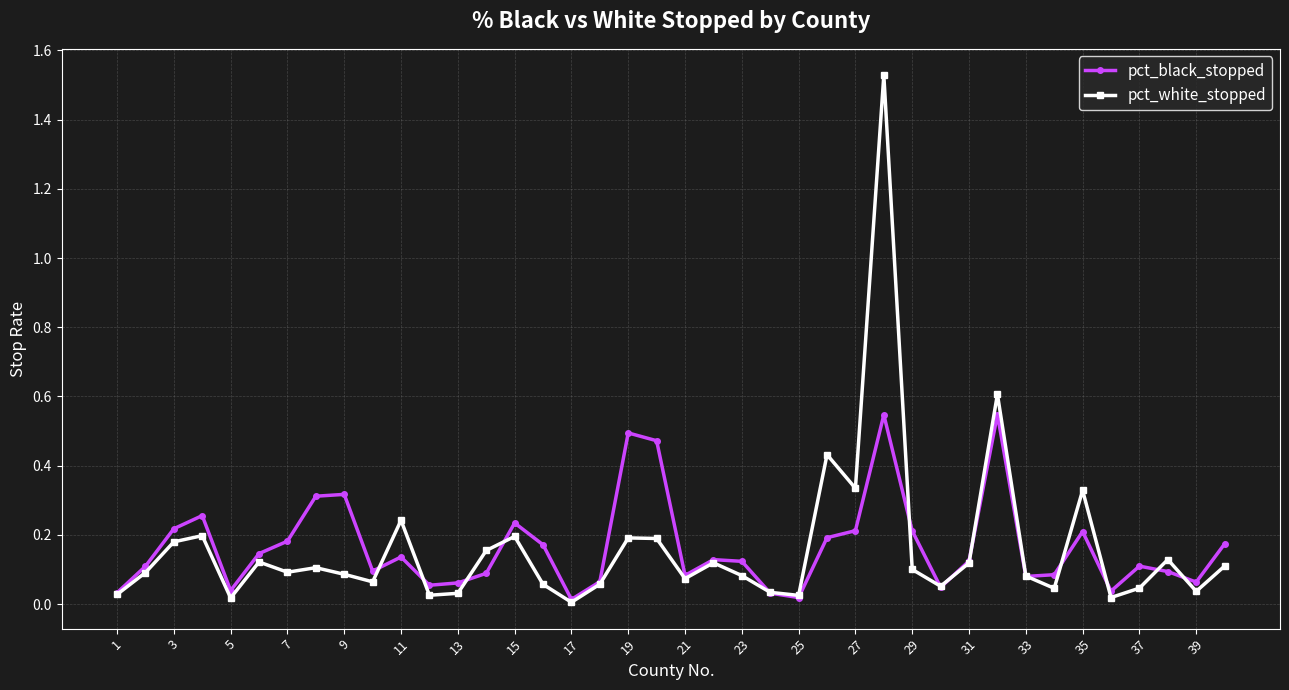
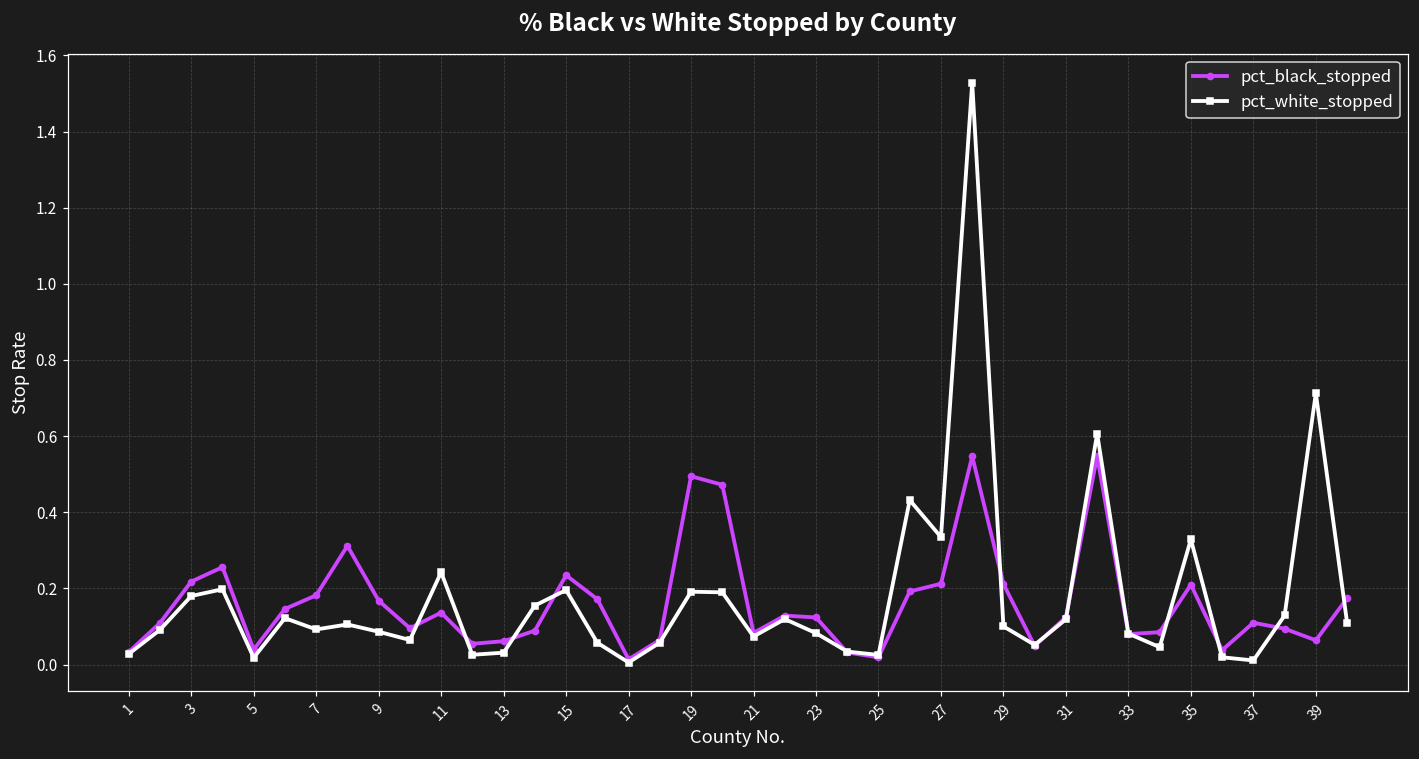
pct_black_stopped, 9: 0.32 -> 0.17
pct_white_stopped, 37: 0.05 -> 0.01
pct_white_stopped, 39: 0.04 -> 0.71
